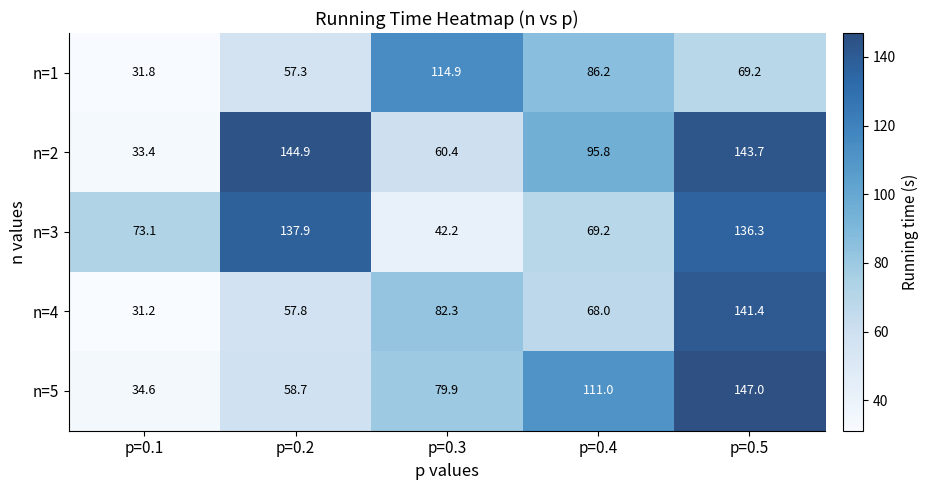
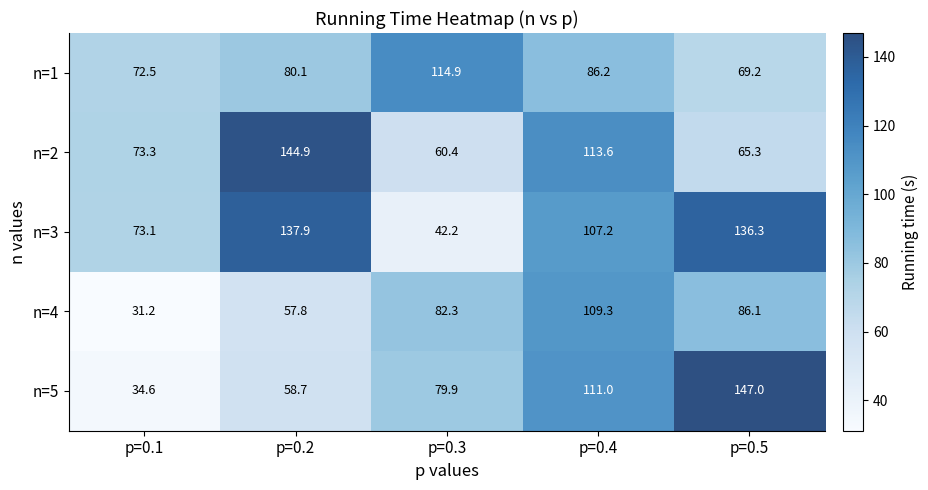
n=1, p=0.1: 31.8 -> 72.5
n=1, p=0.2: 57.3 -> 80.1
n=2, p=0.1: 33.4 -> 73.3
n=2, p=0.4: 95.8 -> 113.6
n=2, p=0.5: 143.7 -> 65.3
n=3, p=0.4: 69.2 -> 107.2
n=4, p=0.4: 68.0 -> 109.3
n=4, p=0.5: 141.4 -> 86.1
